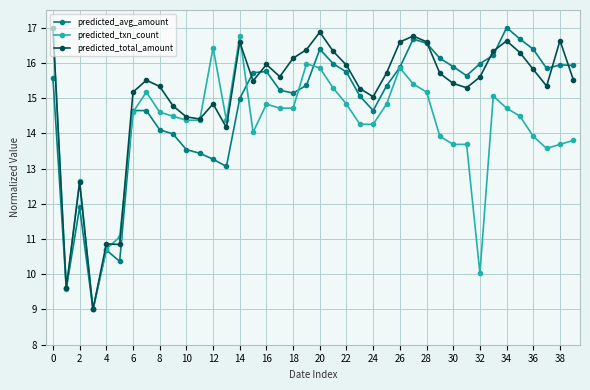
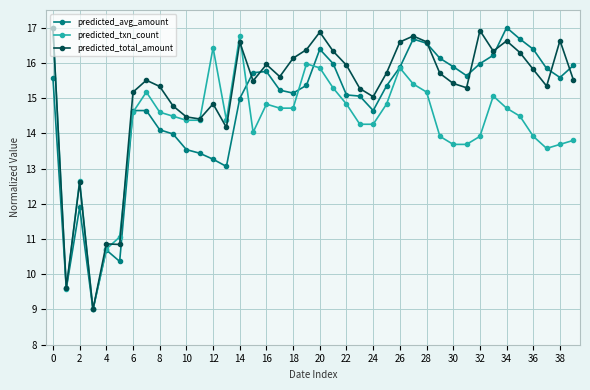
predicted_avg_amount, 22: 15.7 -> 15.1
predicted_txn_count, 32: 10.0 -> 13.9
predicted_total_amount, 32: 15.6 -> 16.9
predicted_avg_amount, 38: 15.9 -> 15.6
